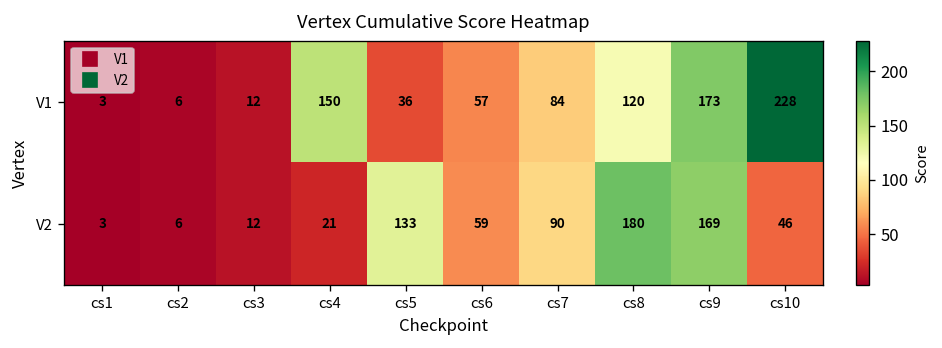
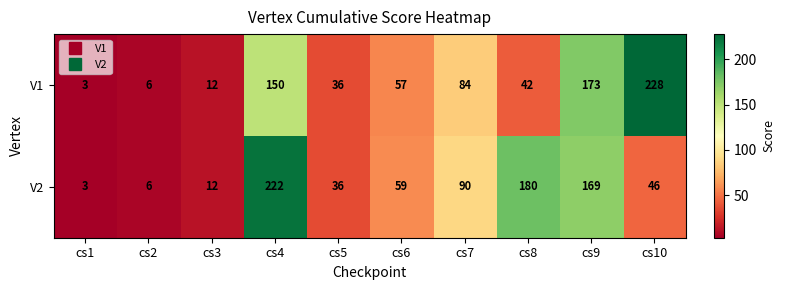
V1, cs8: 120 -> 42
V2, cs4: 21 -> 222
V2, cs5: 133 -> 36
